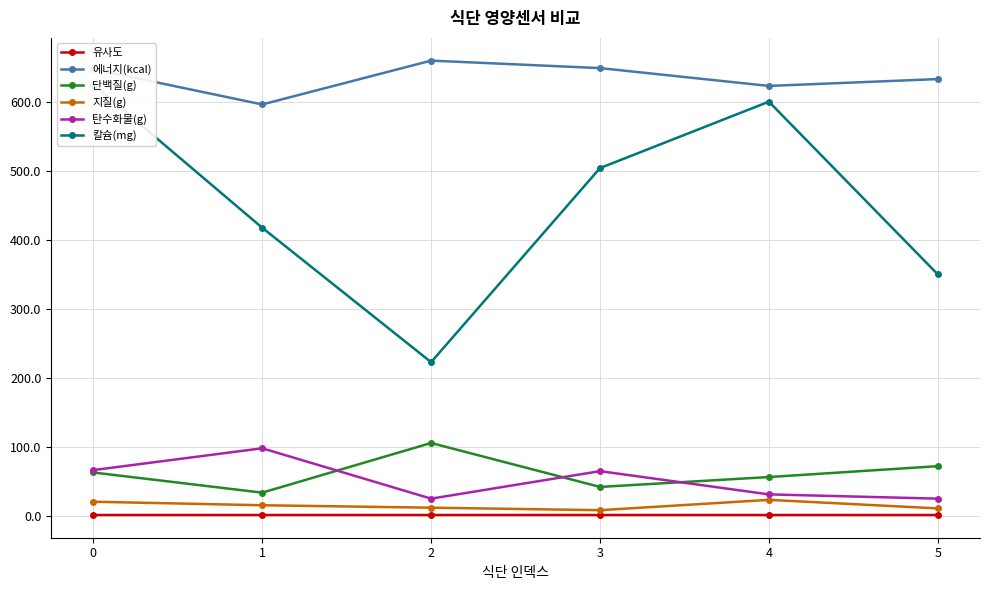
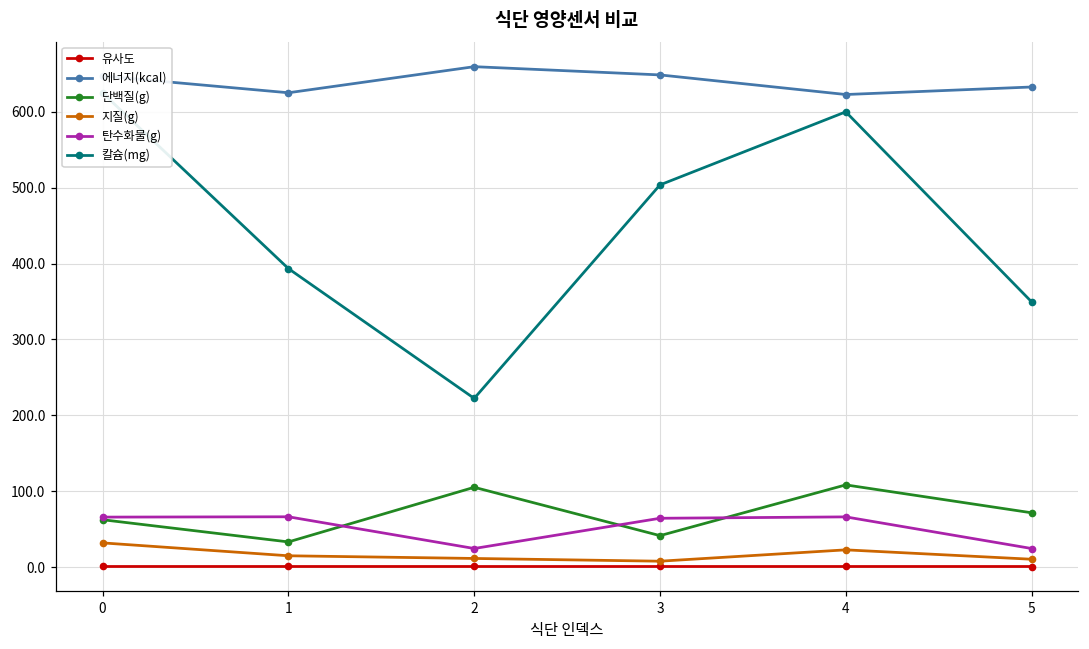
지질(g), 0: 20 -> 30
에너지(kcal), 1: 600 -> 620
탄수화물(g), 1: 100 -> 70
칼슘(mg), 1: 420 -> 390
단백질(g), 4: 60 -> 110
탄수화물(g), 4: 30 -> 70
